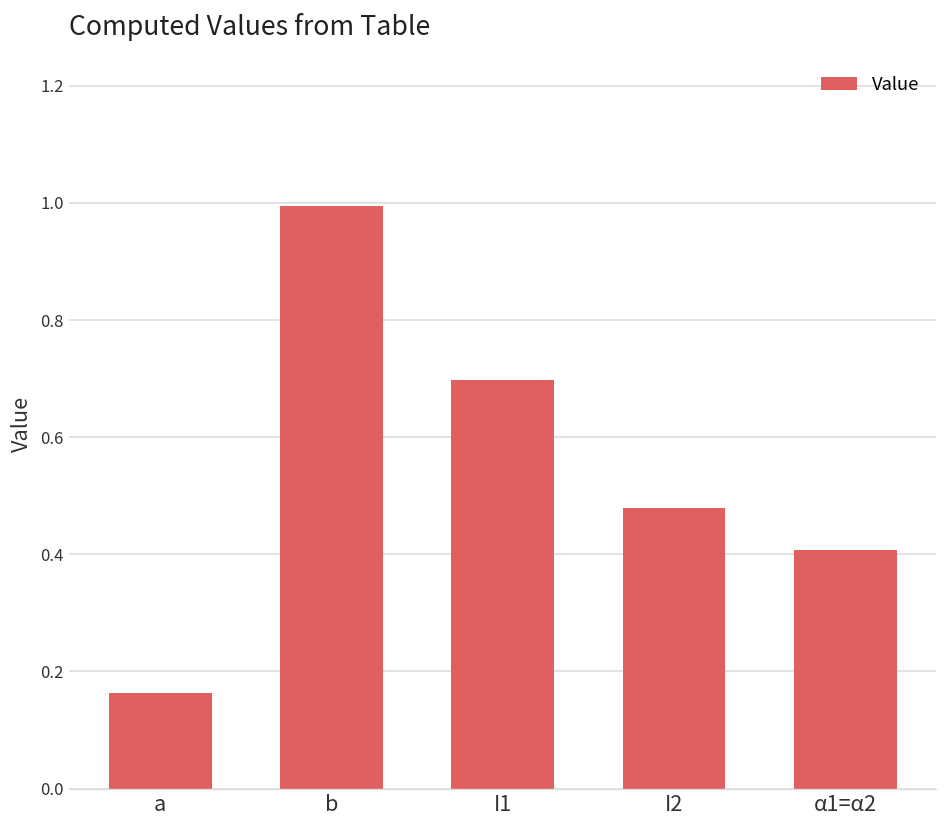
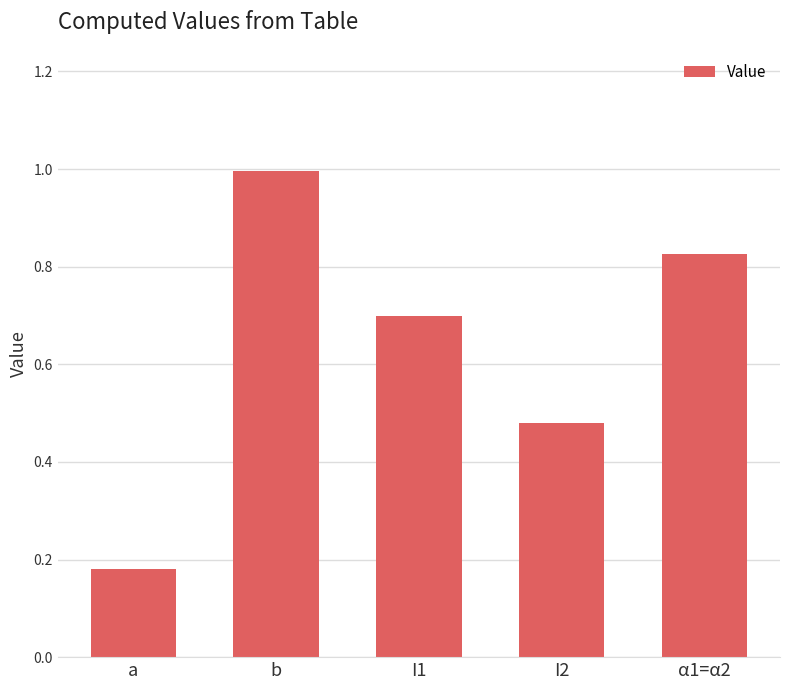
a: 0.16 -> 0.18
α1=α2: 0.41 -> 0.83
